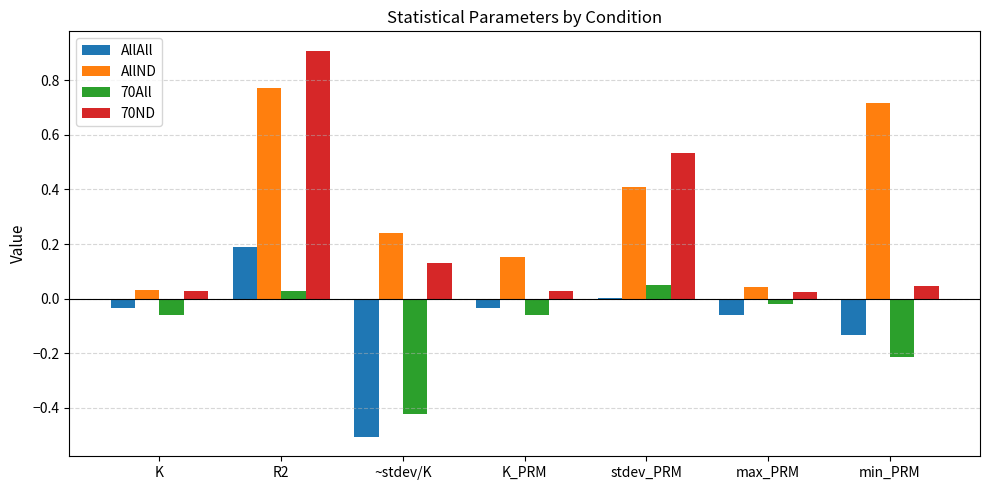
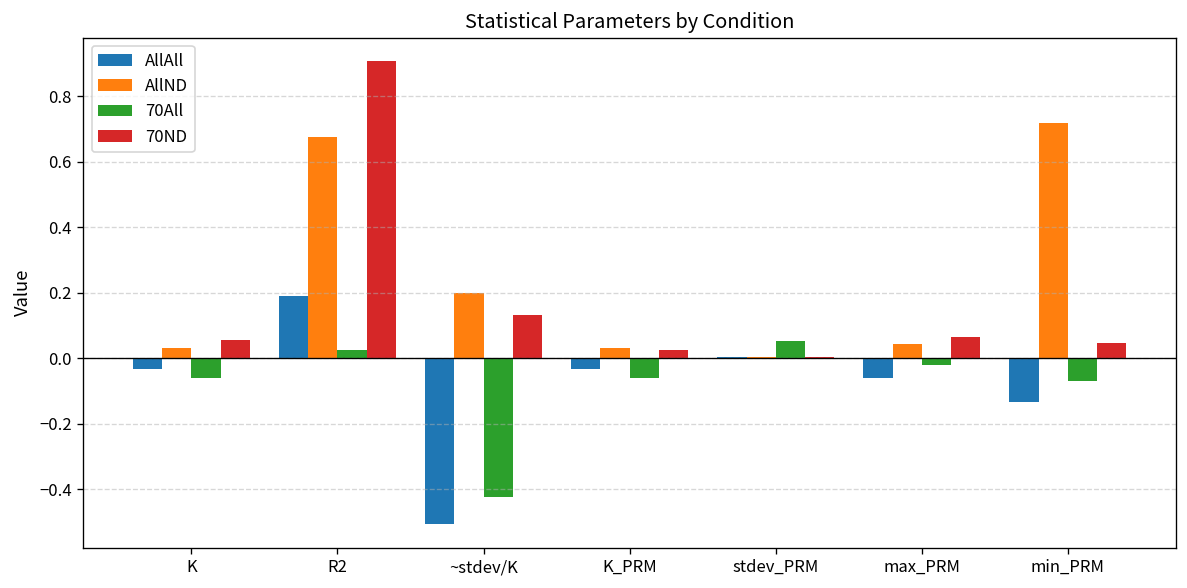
70ND, K: 0.03 -> 0.06
AllND, R2: 0.77 -> 0.68
AllND, ~stdev/K: 0.24 -> 0.20
AllND, K_PRM: 0.15 -> 0.03
AllND, stdev_PRM: 0.41 -> 0.00
70ND, stdev_PRM: 0.54 -> 0.00
70ND, max_PRM: 0.03 -> 0.06
70All, min_PRM: -0.21 -> -0.07
